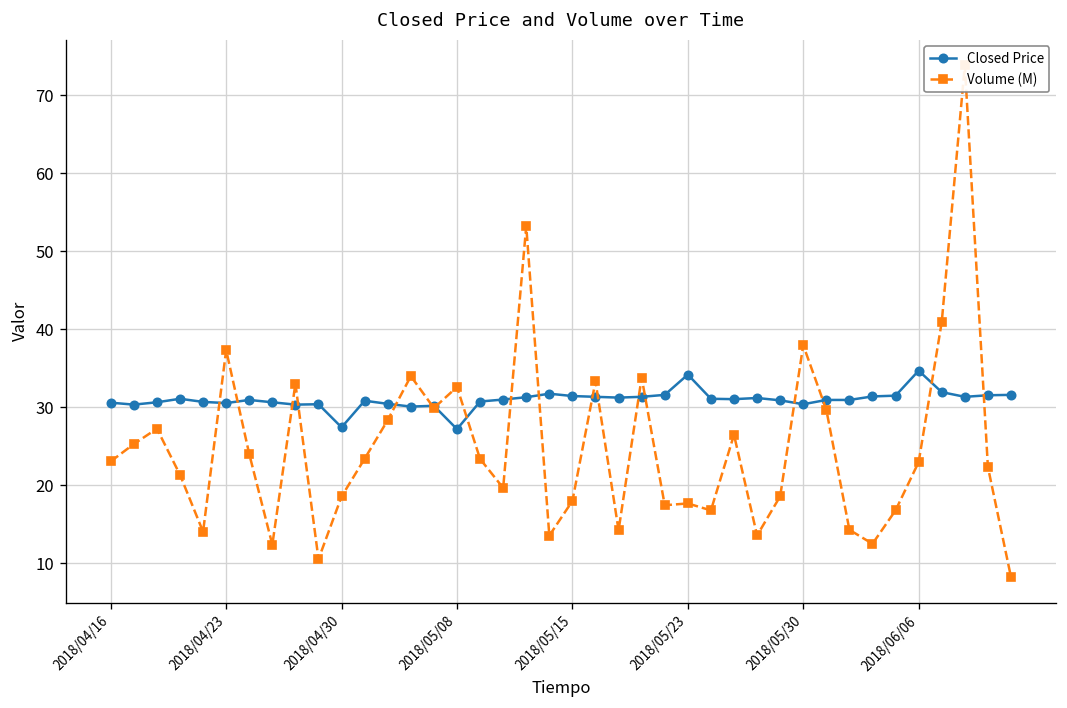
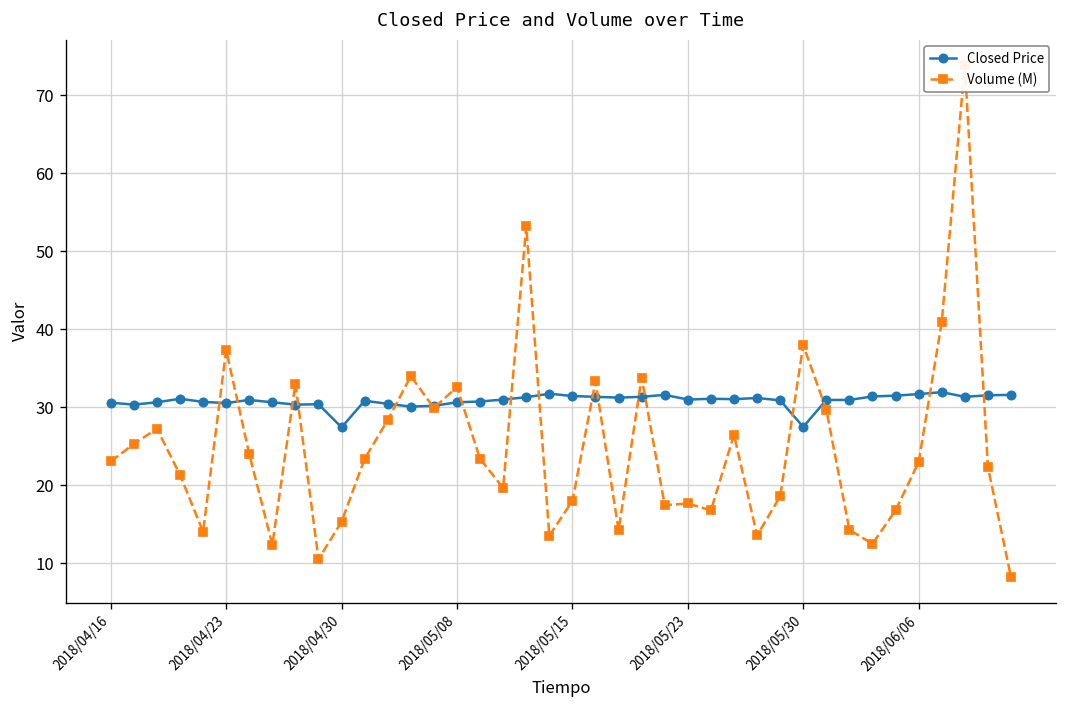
Volume (M), 2018/04/30: 19 -> 15
Closed Price, 2018/05/08: 27 -> 31
Closed Price, 2018/05/23: 34 -> 31
Closed Price, 2018/05/30: 30 -> 28
Closed Price, 2018/06/06: 35 -> 32
